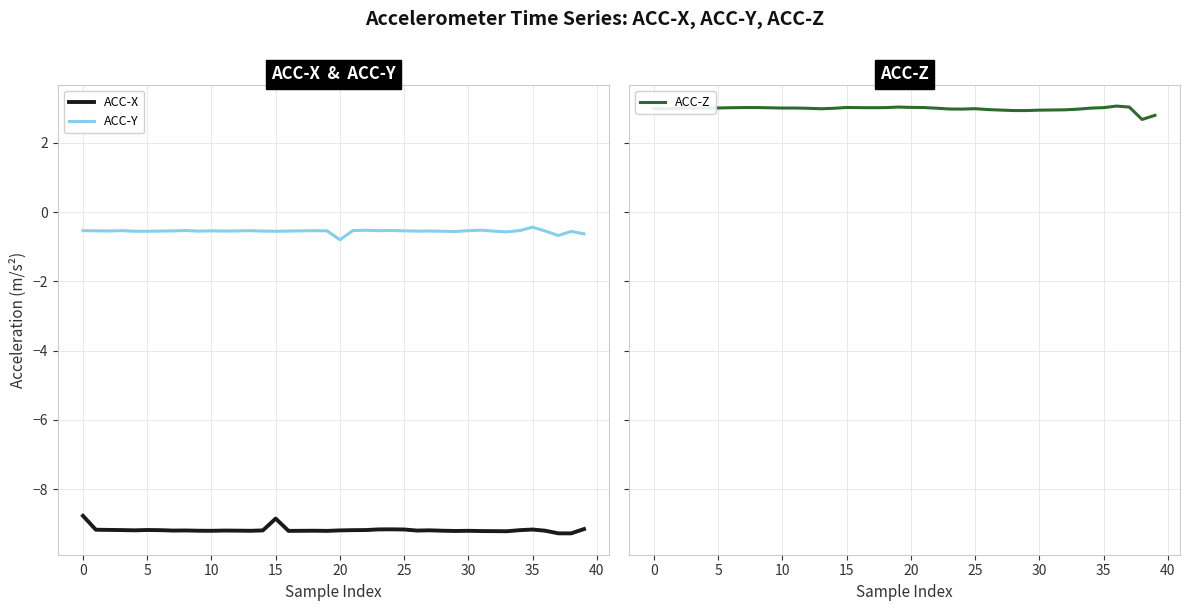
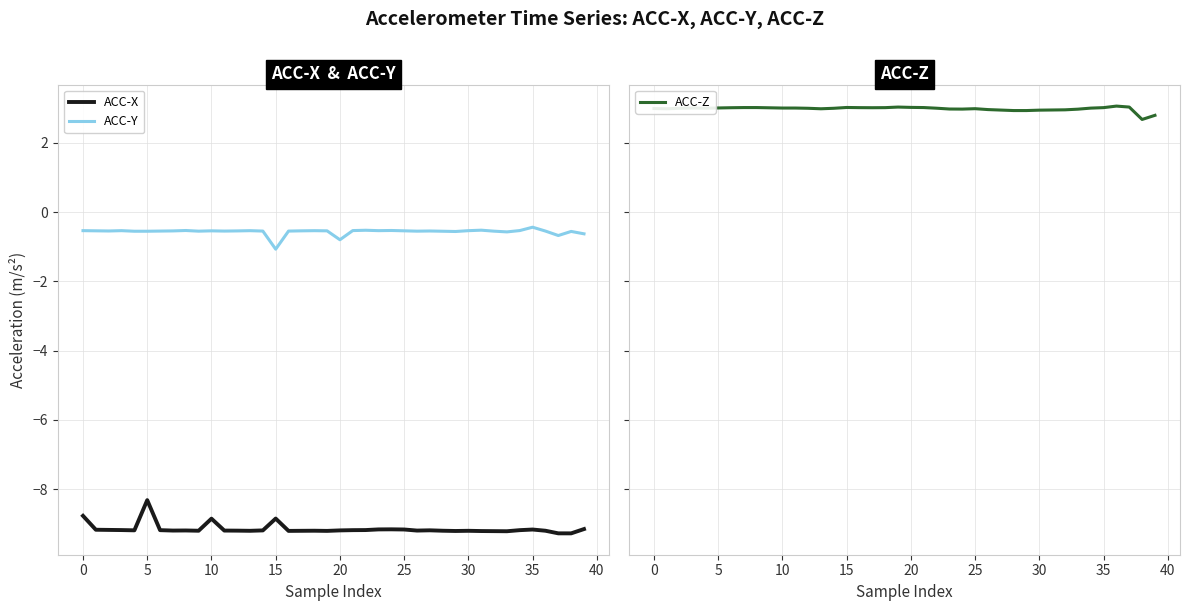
ACC-X & ACC-Y, ACC-X, 5: -9.2 -> -8.3
ACC-X & ACC-Y, ACC-X, 10: -9.2 -> -8.9
ACC-X & ACC-Y, ACC-Y, 15: -0.6 -> -1.1
